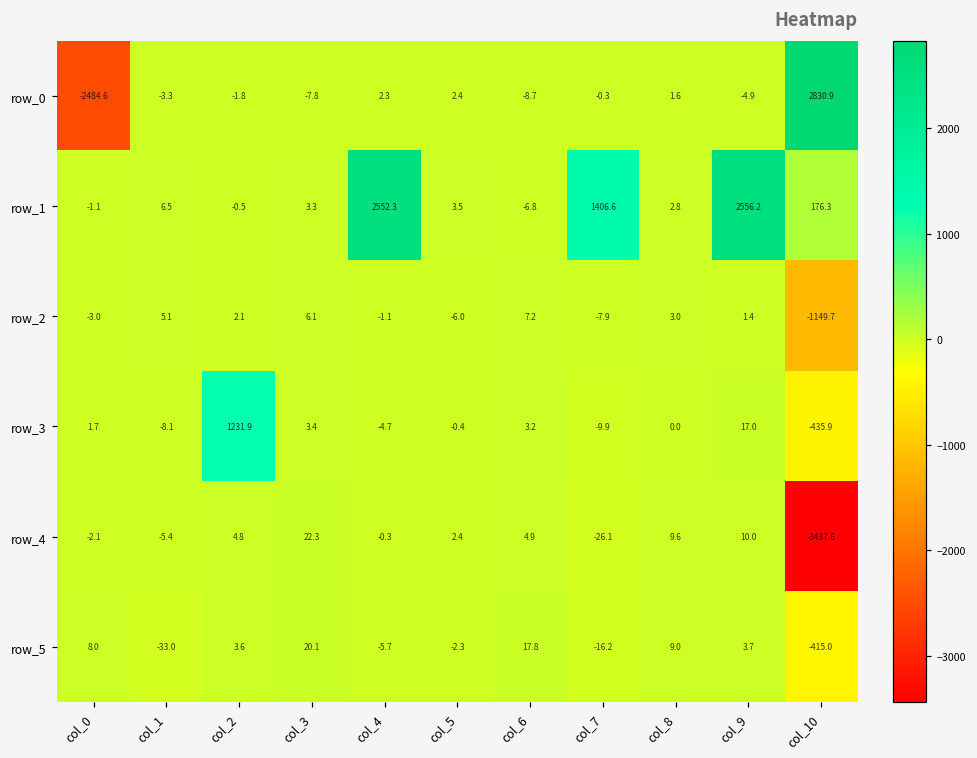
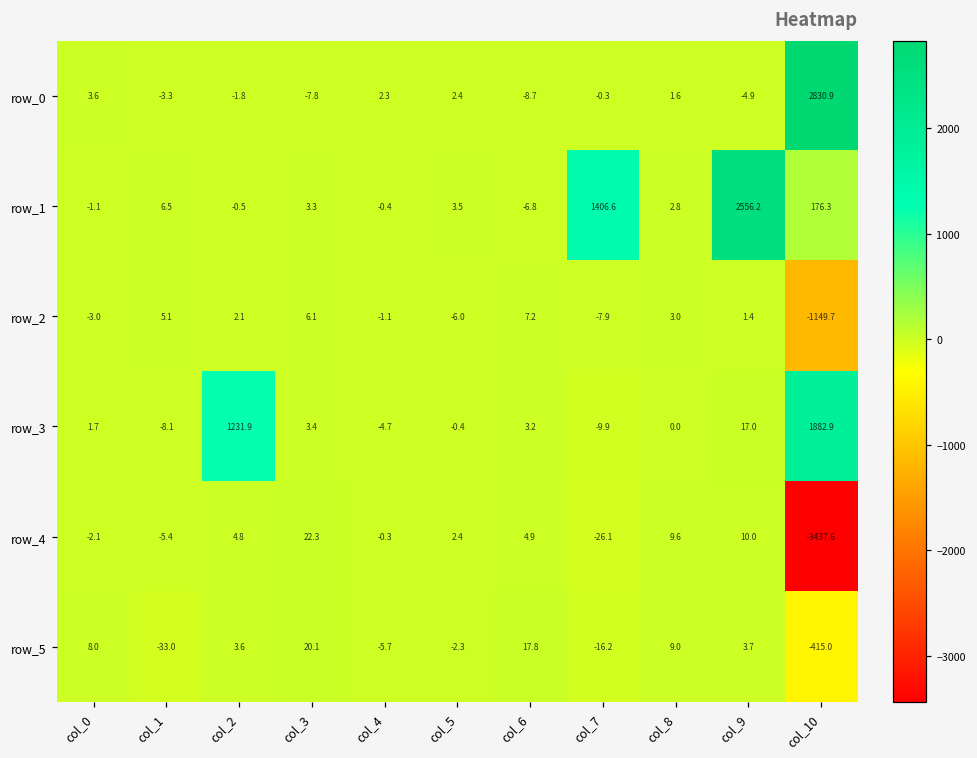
row_0, col_0: -2484.6 -> 3.6
row_1, col_4: 2552.3 -> -0.4
row_3, col_10: -435.9 -> 1882.9
